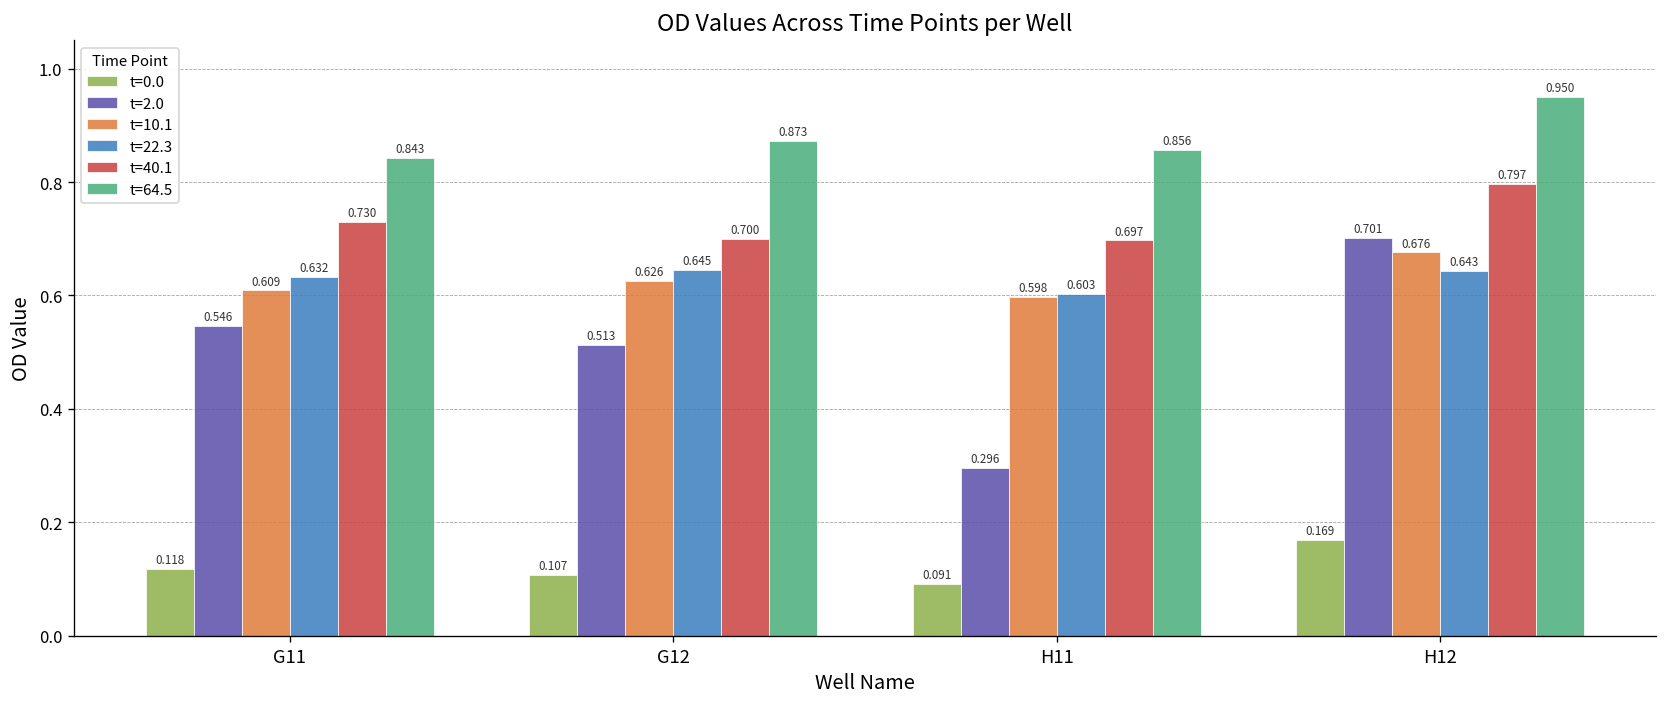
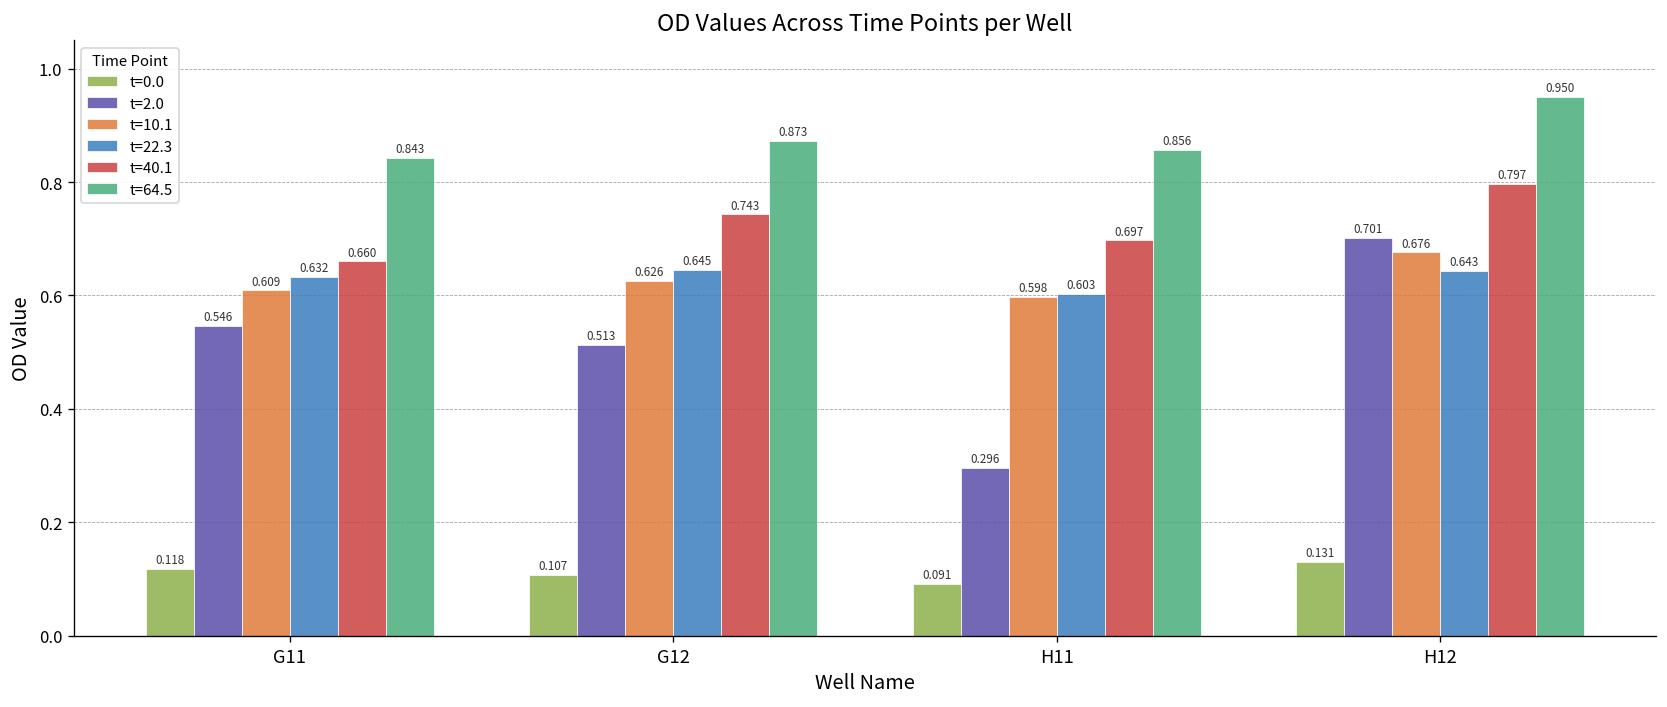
t=40.1, G11: 0.730 -> 0.660
t=40.1, G12: 0.700 -> 0.743
t=0.0, H12: 0.169 -> 0.131
